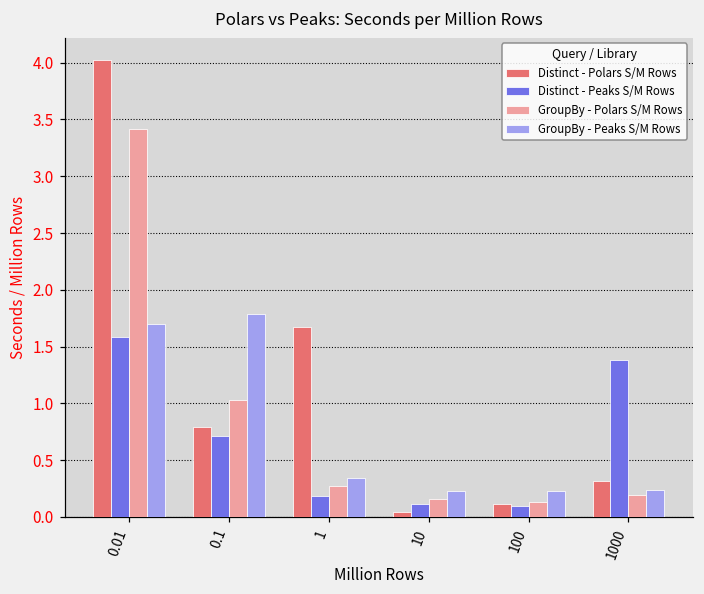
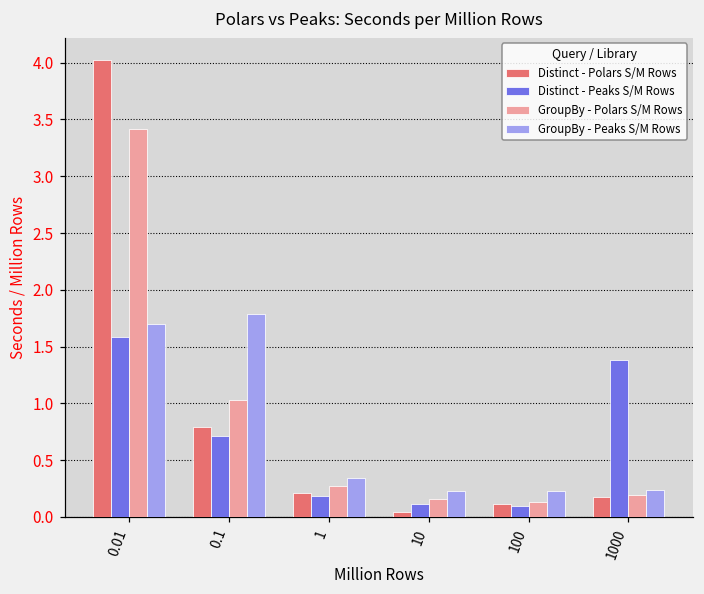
Distinct - Polars S/M Rows, 1: 1.68 -> 0.21
Distinct - Polars S/M Rows, 1000: 0.31 -> 0.17
